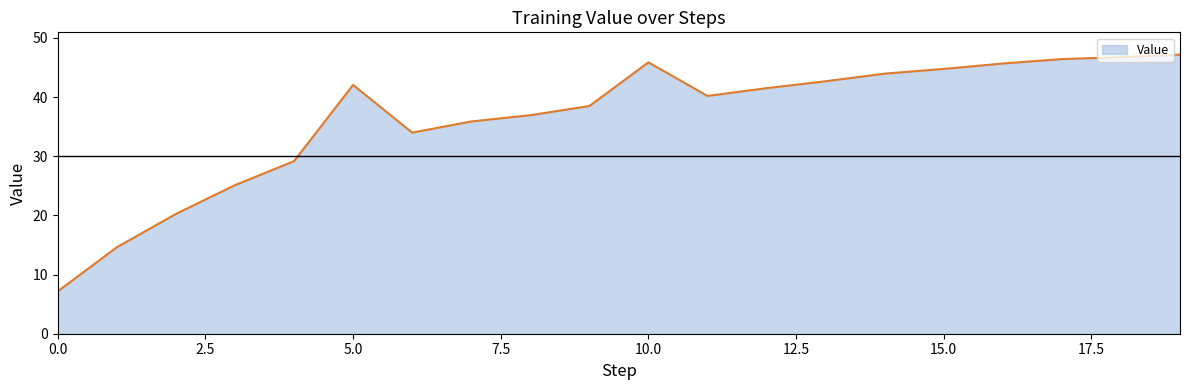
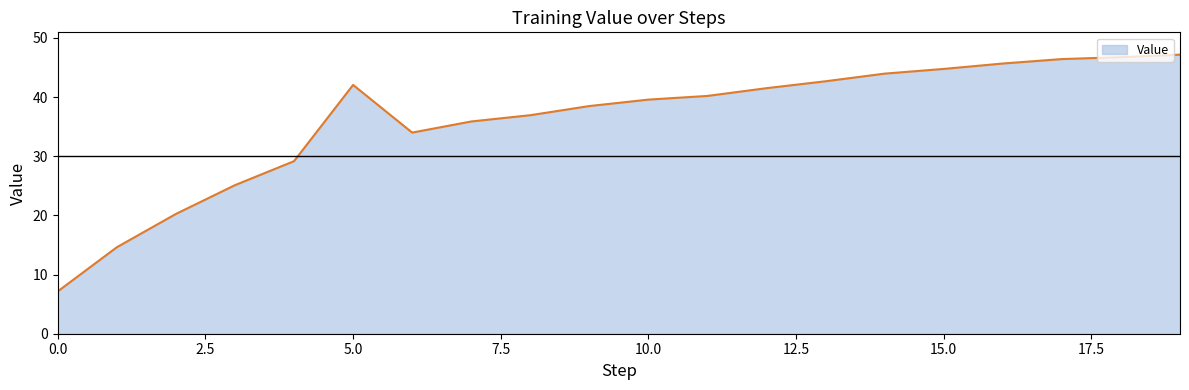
10.0: 46 -> 40
